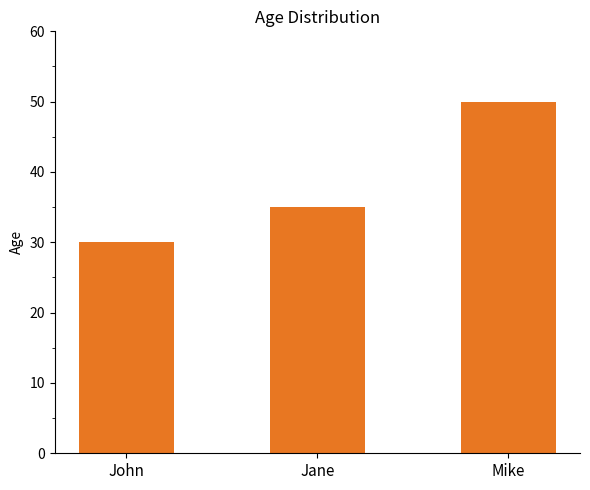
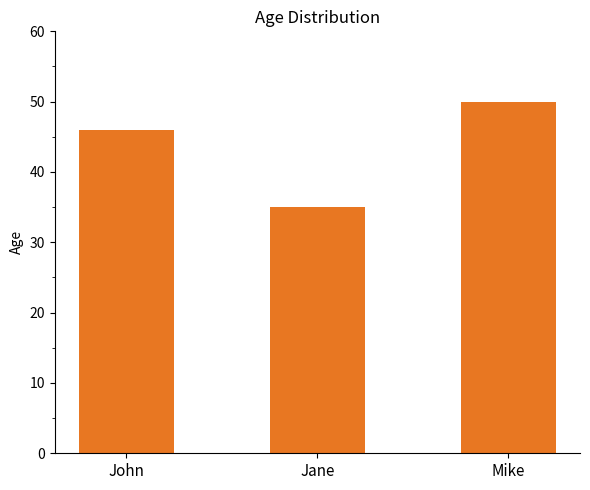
John: 30 -> 46
